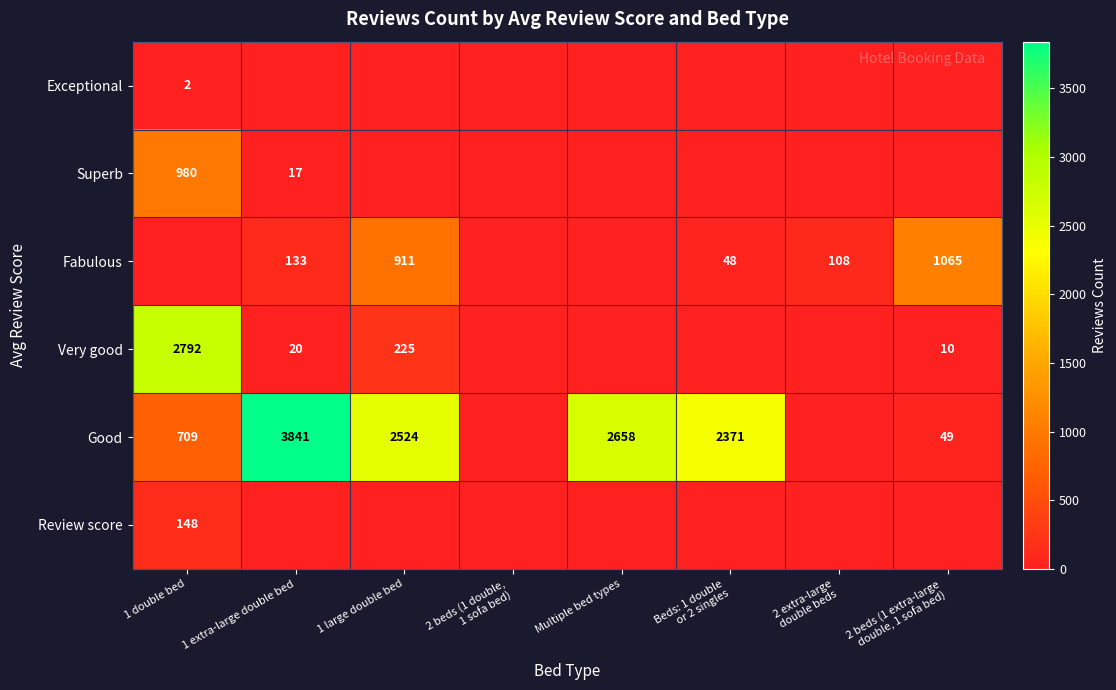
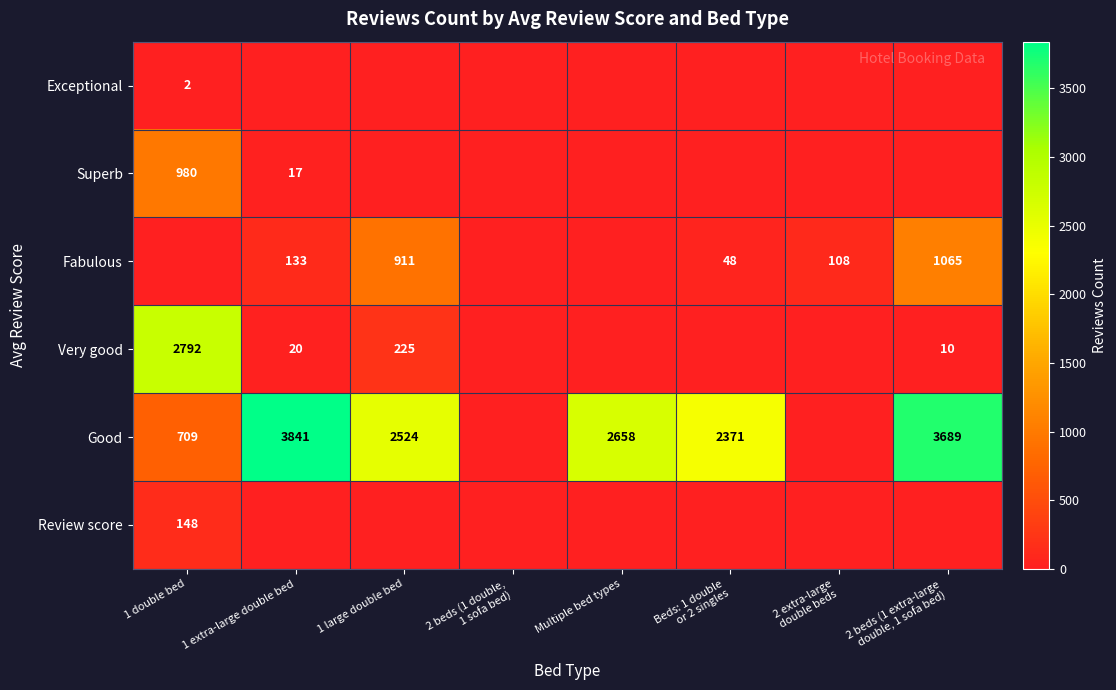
Good, 2 beds (1 extra-large double, 1 sofa bed): 49 -> 3689
